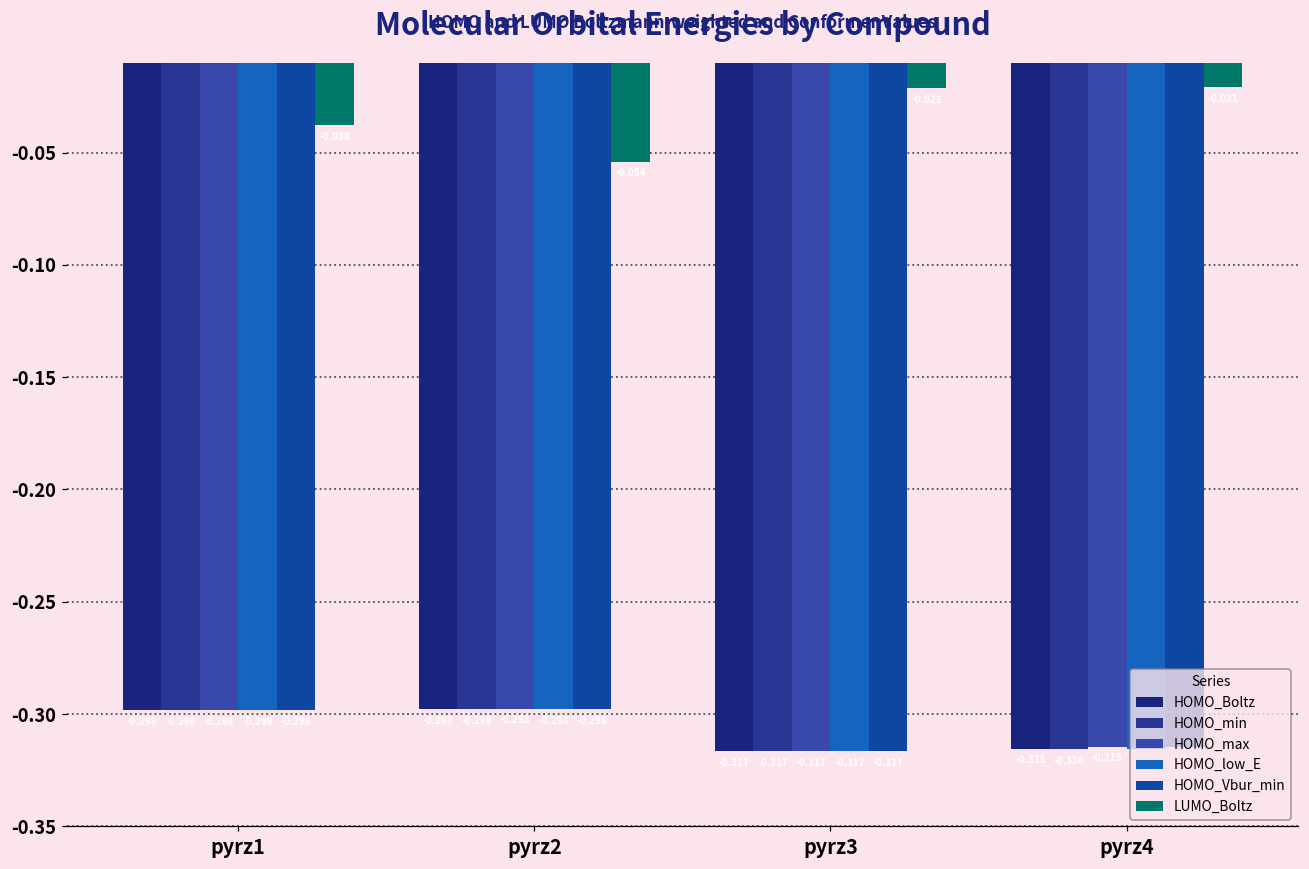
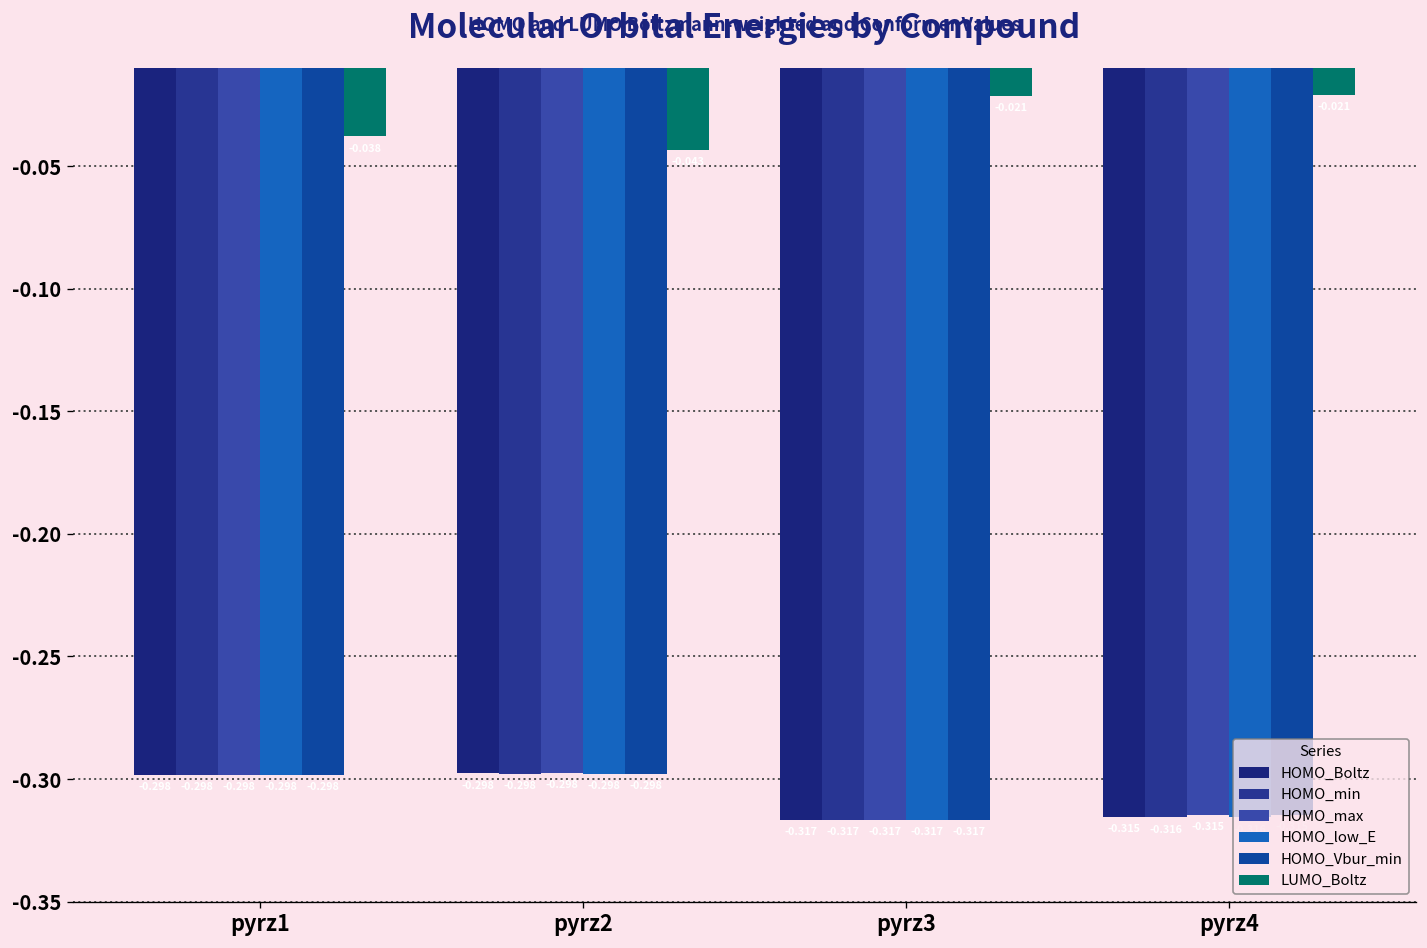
LUMO_Boltz, pyrz2: -0.054 -> -0.043
